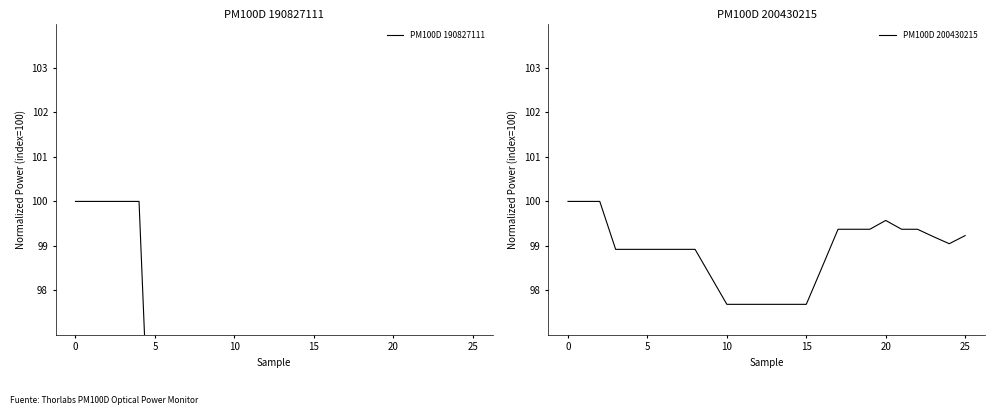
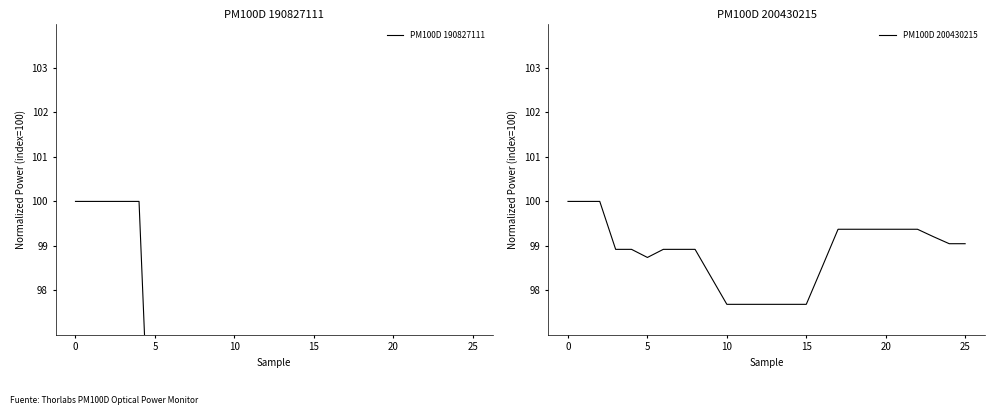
PM100D 200430215, 5: 98.9 -> 98.7
PM100D 200430215, 20: 99.6 -> 99.4
PM100D 200430215, 25: 99.2 -> 99.0
